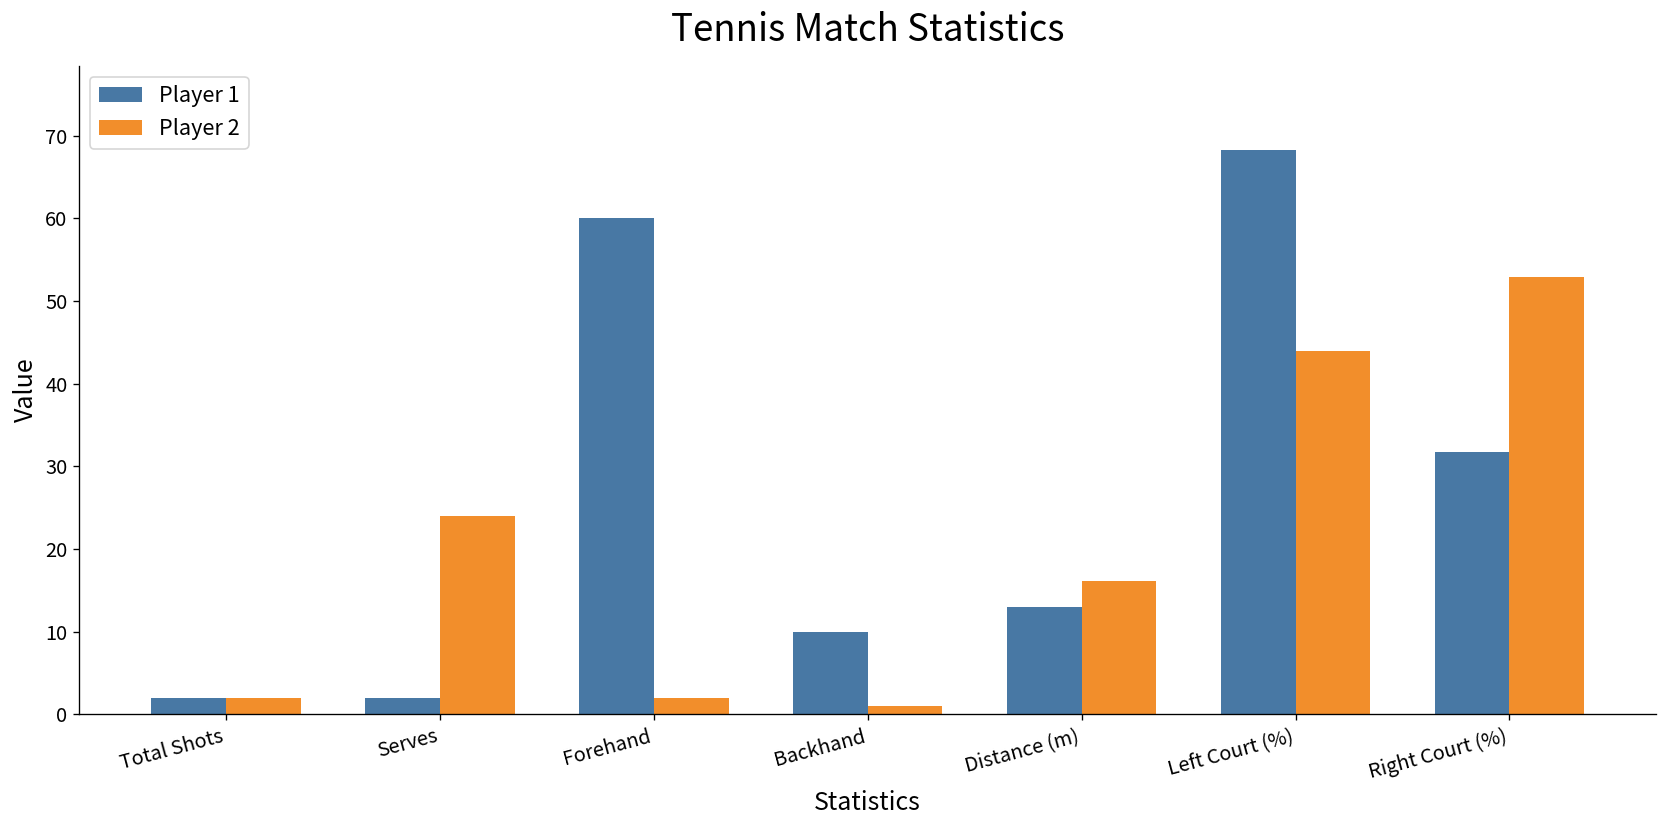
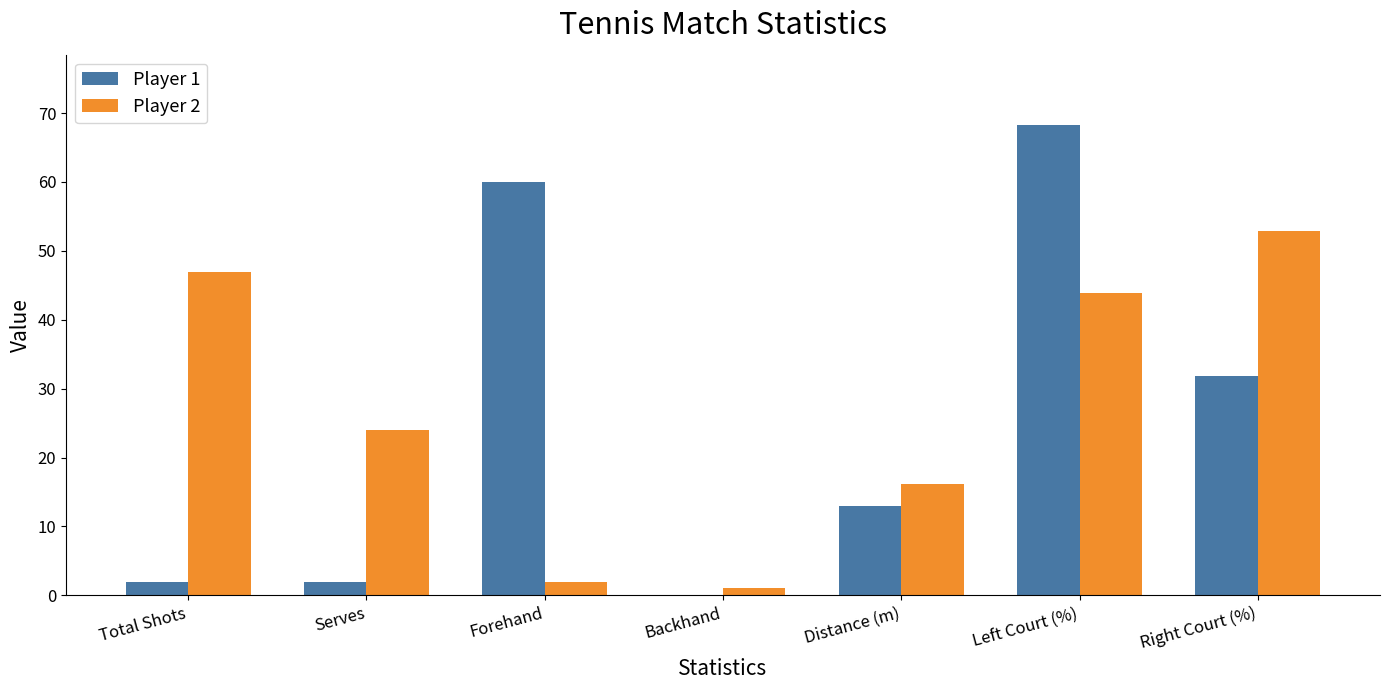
Player 2, Total Shots: 2 -> 47
Player 1, Backhand: 10 -> 0
